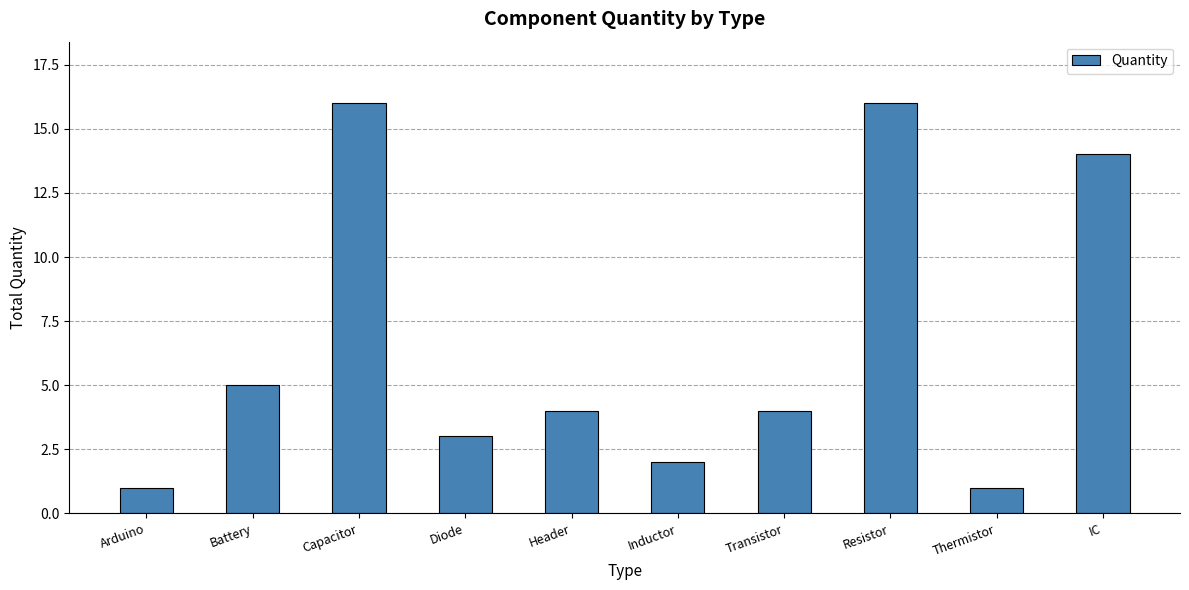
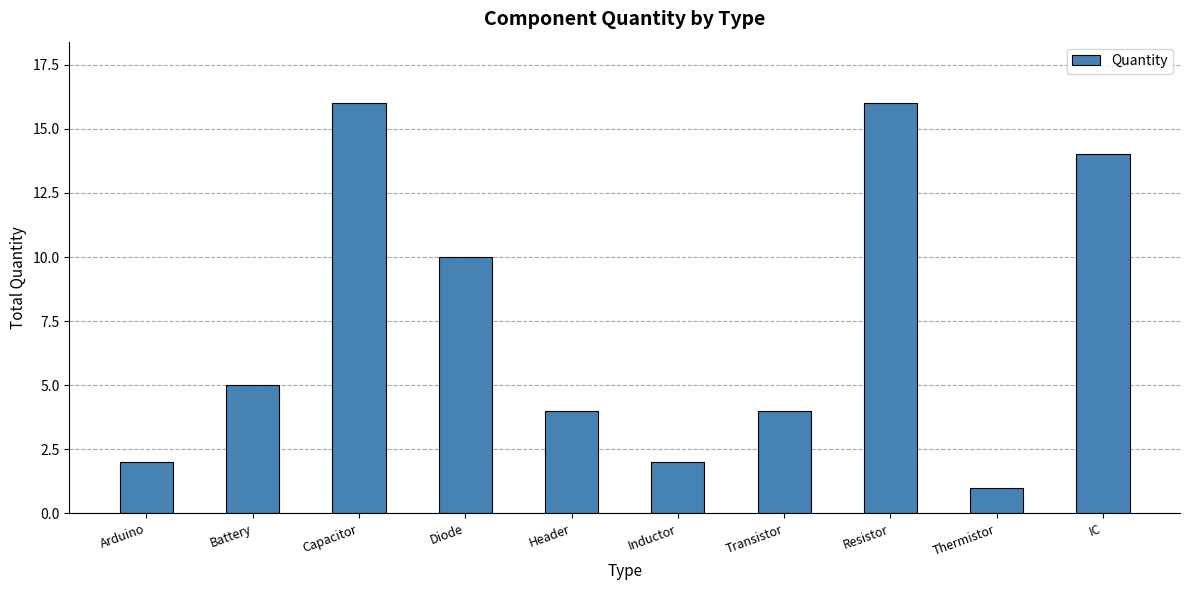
Arduino: 1 -> 2
Diode: 3 -> 10
